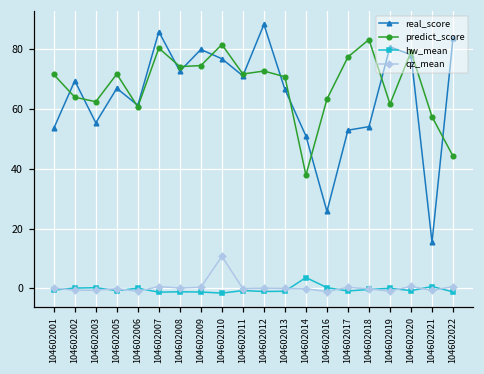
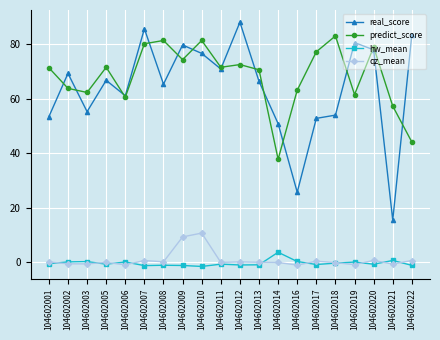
real_score, 104602008: 73 -> 65
predict_score, 104602008: 74 -> 81
qz_mean, 104602009: 0 -> 9
